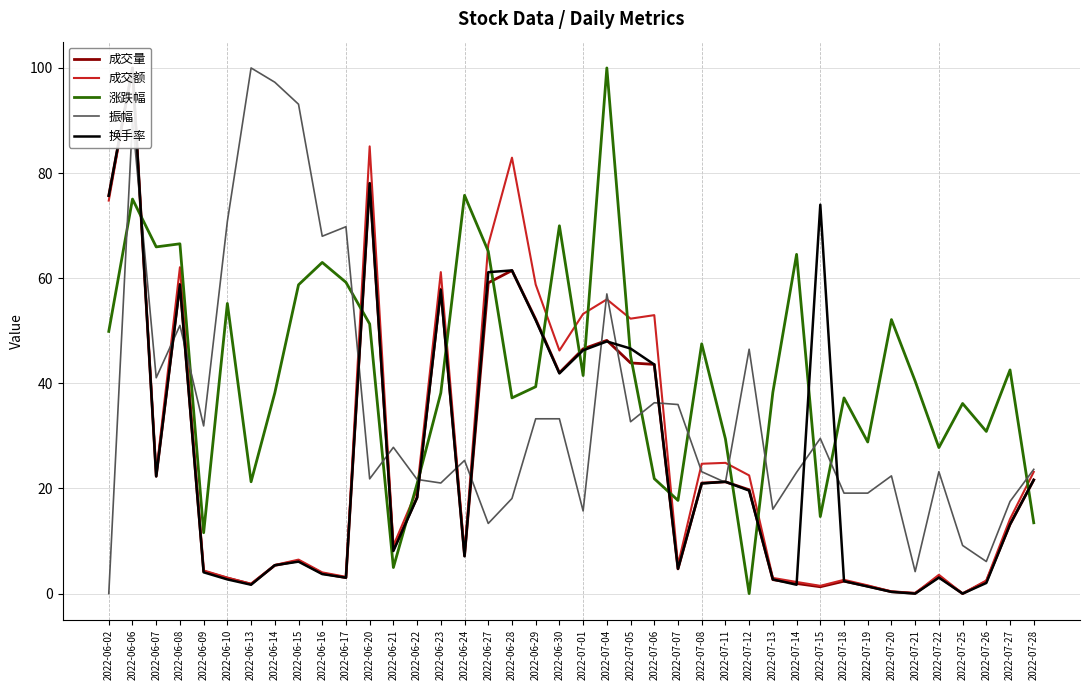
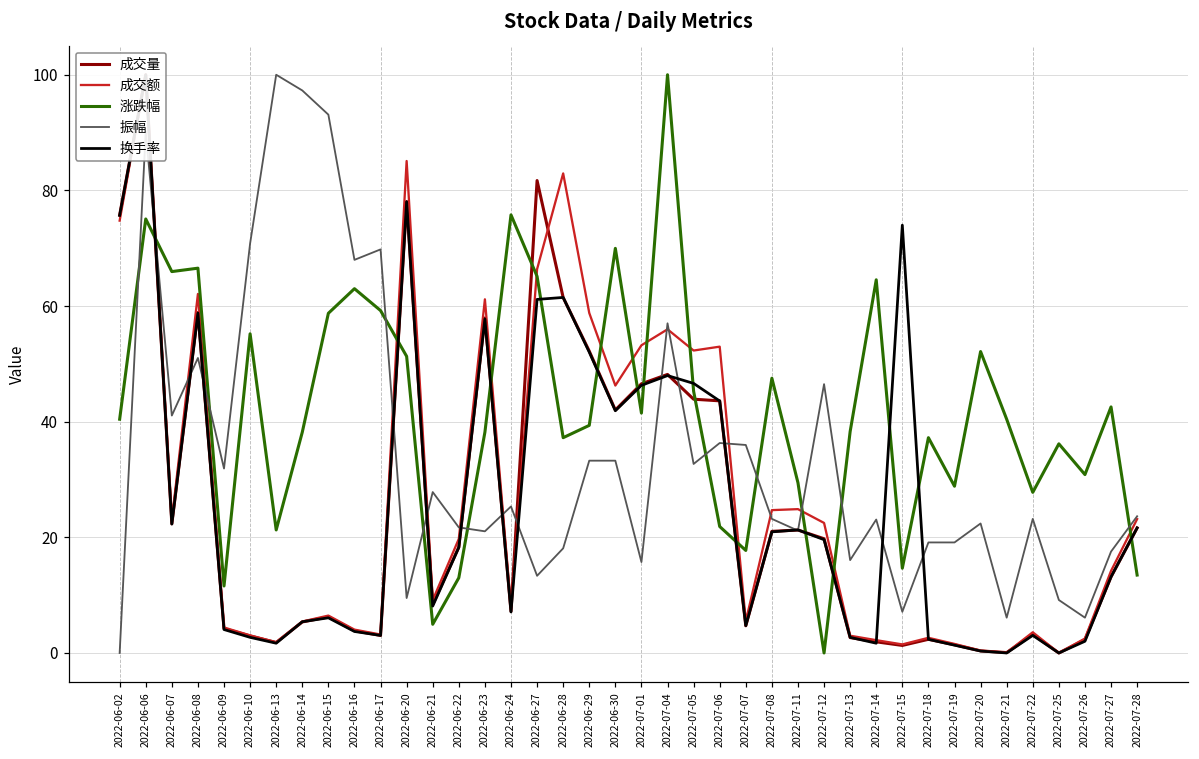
涨跌幅, 2022-06-02: 50 -> 40
振幅, 2022-06-20: 22 -> 10
涨跌幅, 2022-06-22: 21 -> 13
成交量, 2022-06-27: 59 -> 82
振幅, 2022-07-15: 30 -> 7
振幅, 2022-07-21: 4 -> 6
